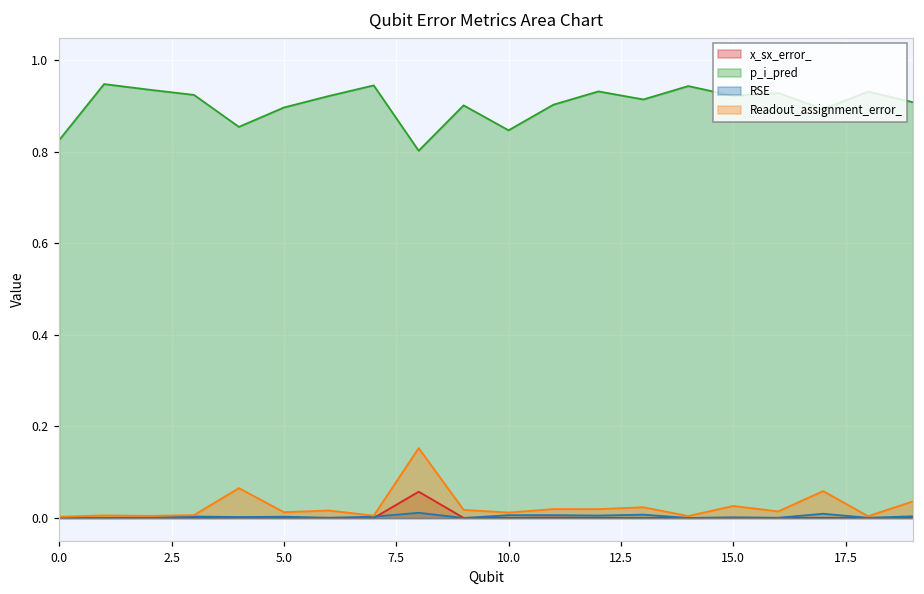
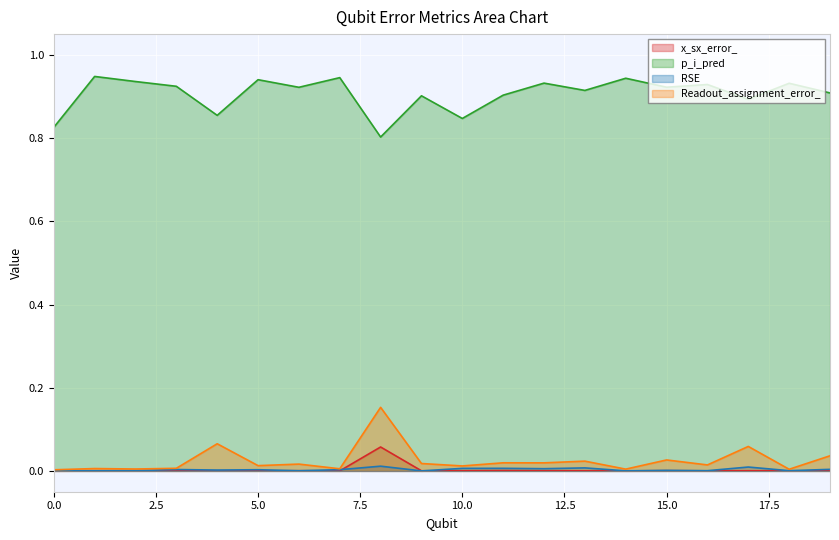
p_i_pred, 5.0: 0.90 -> 0.94
